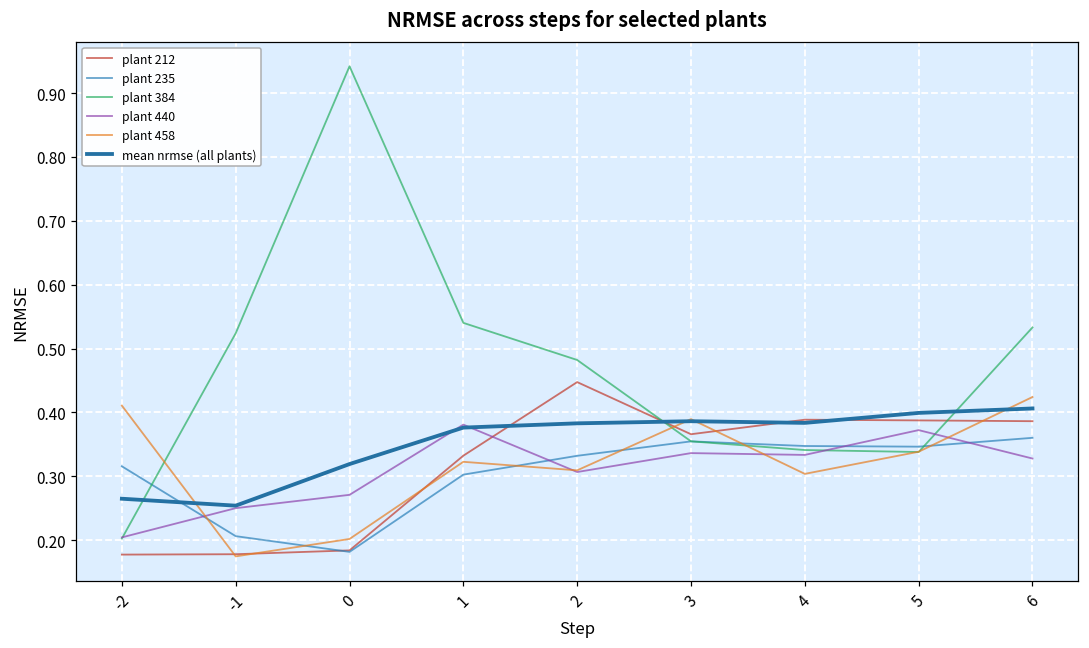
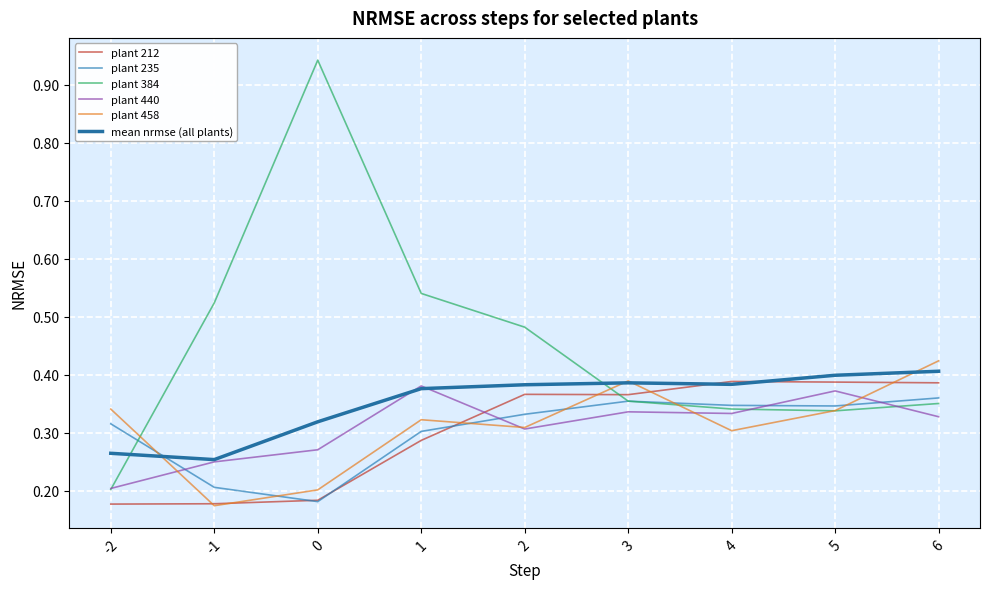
plant 458, -2: 0.41 -> 0.34
plant 212, 1: 0.33 -> 0.29
plant 212, 2: 0.45 -> 0.37
plant 384, 6: 0.53 -> 0.35
